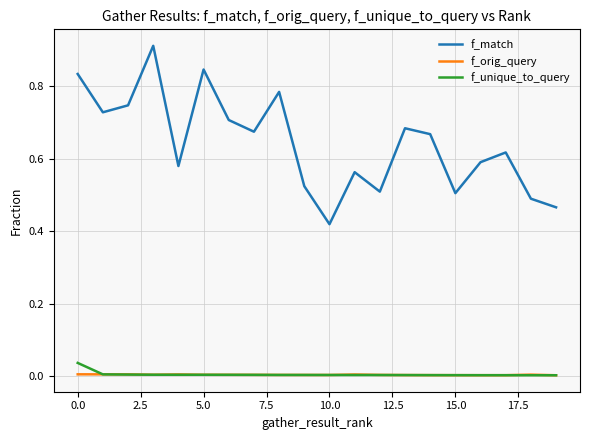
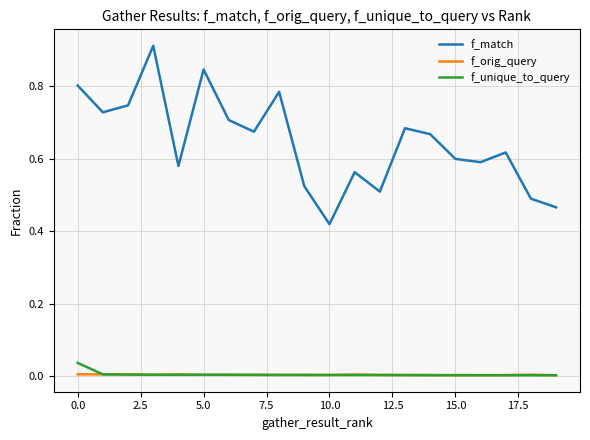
f_match, 0.0: 0.83 -> 0.80
f_match, 15.0: 0.51 -> 0.60
